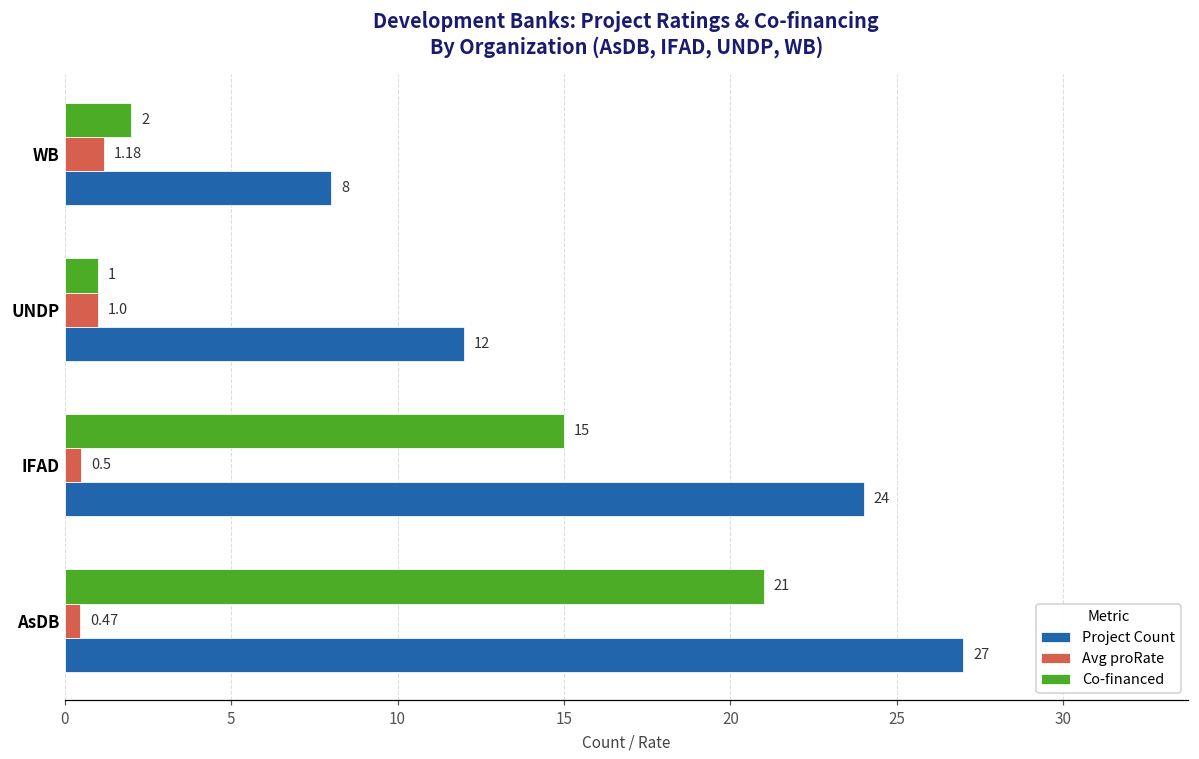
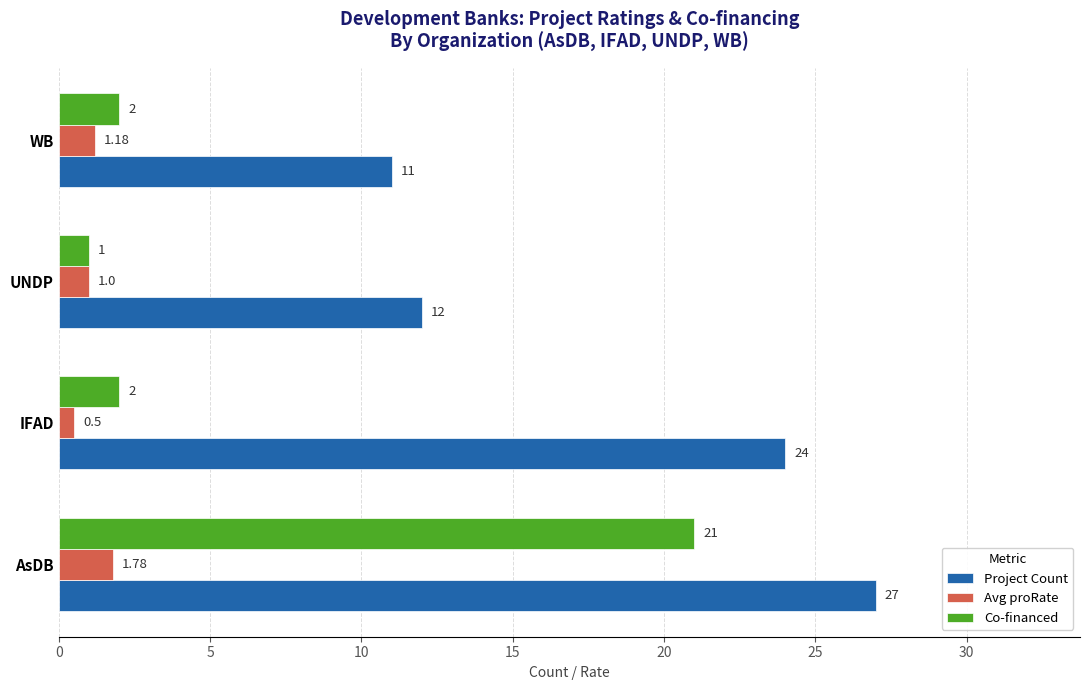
Project Count, WB: 8 -> 11
Co-financed, IFAD: 15 -> 2
Avg proRate, AsDB: 0.47 -> 1.78
